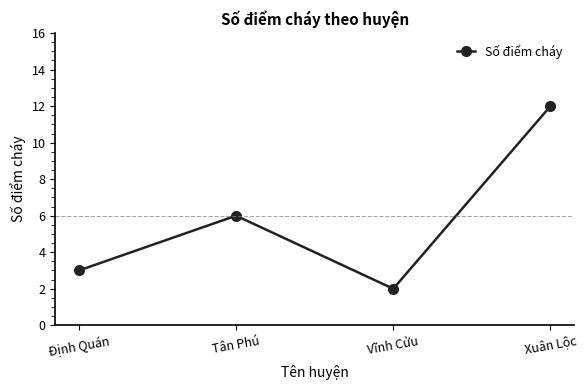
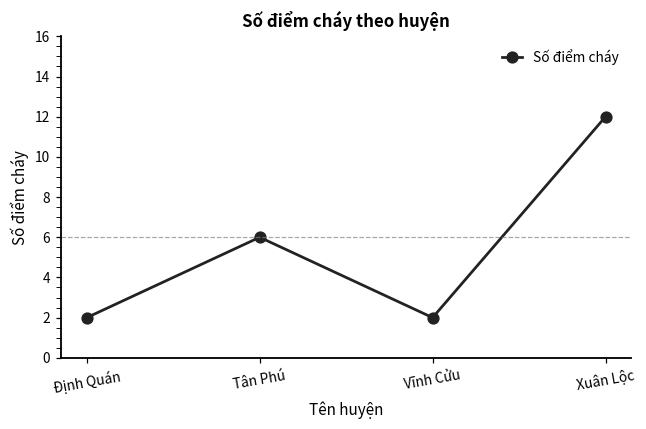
Định Quán: 3 -> 2
